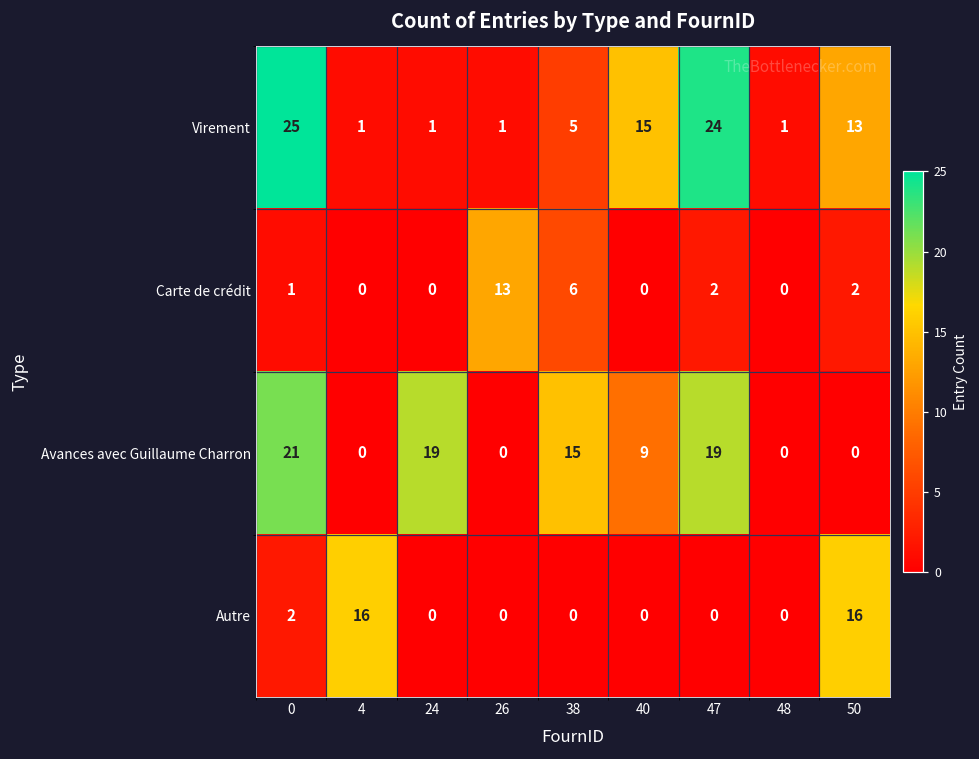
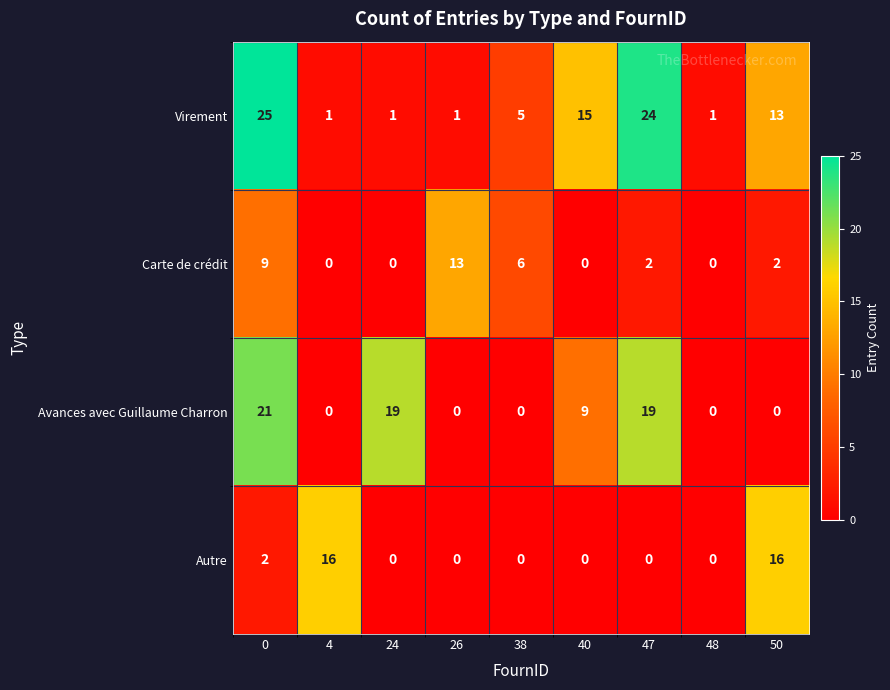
Carte de crédit, 0: 1 -> 9
Avances avec Guillaume Charron, 38: 15 -> 0
